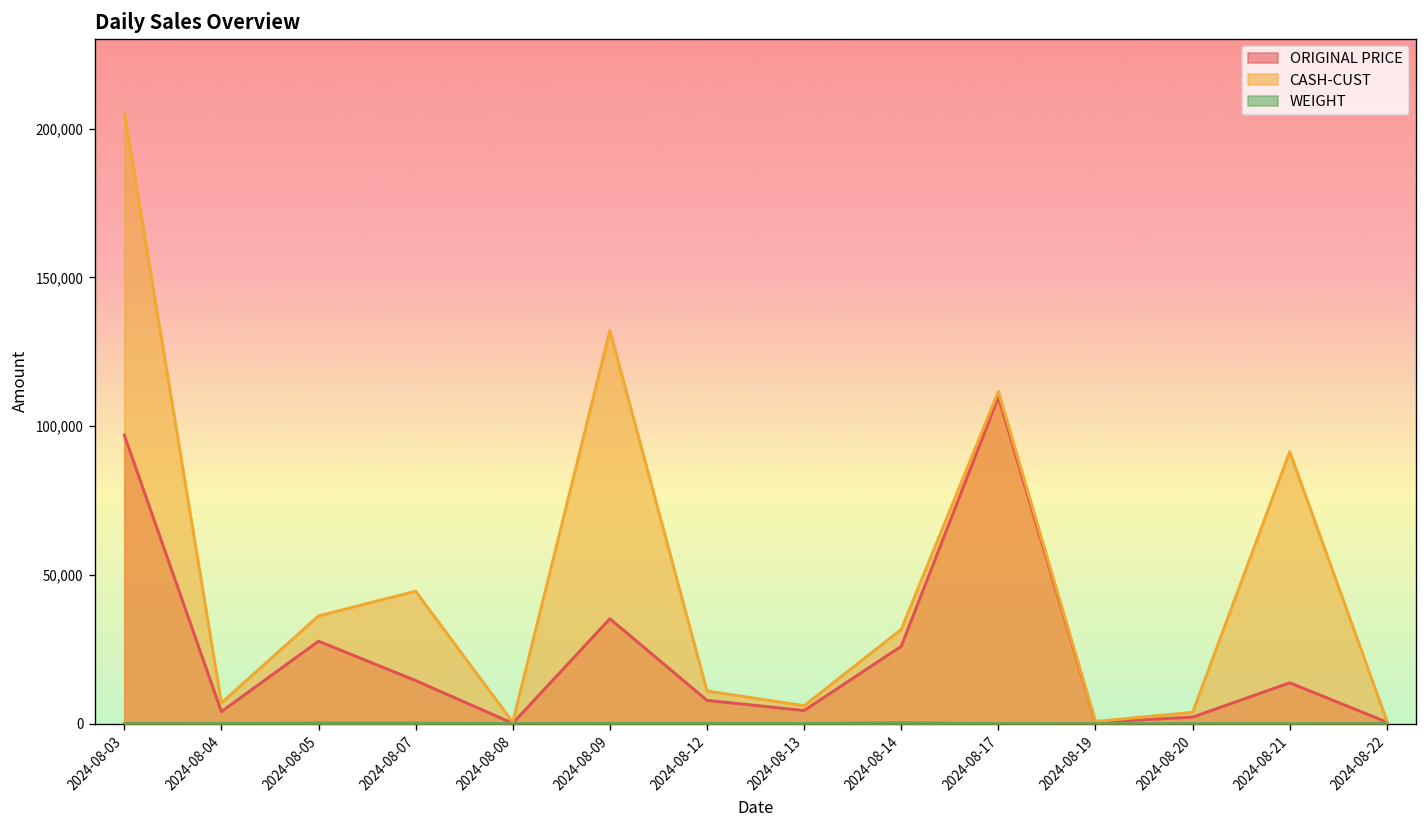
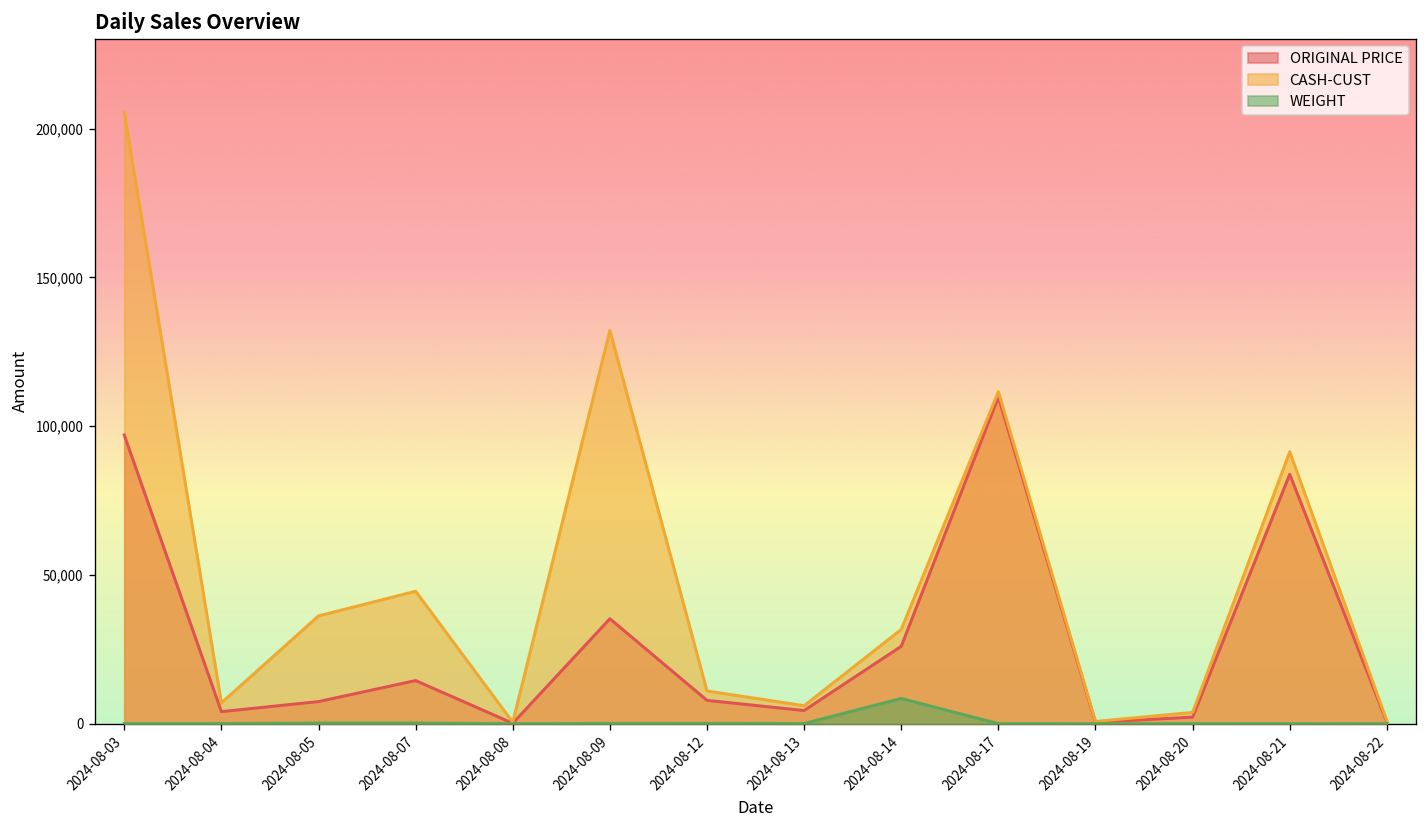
ORIGINAL PRICE, 2024-08-05: 28,000 -> 7,000
WEIGHT, 2024-08-14: 0 -> 8,000
ORIGINAL PRICE, 2024-08-21: 14,000 -> 84,000
